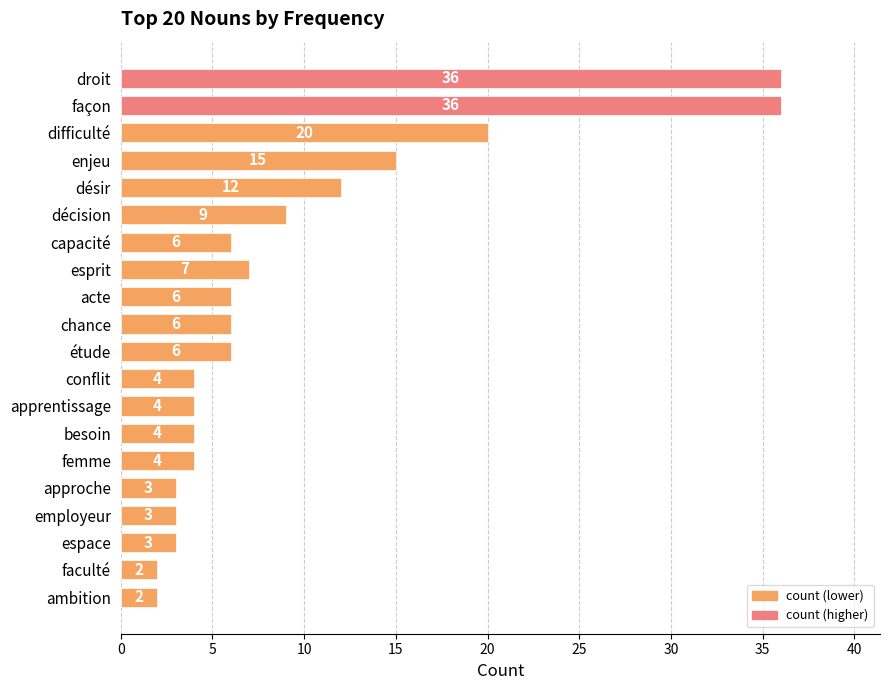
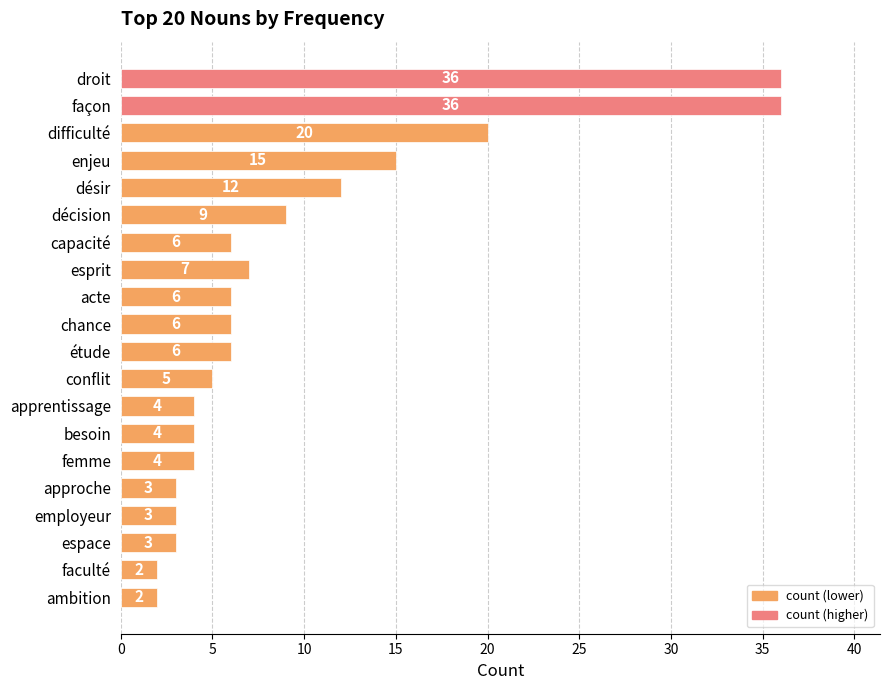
conflit: 4 -> 5
